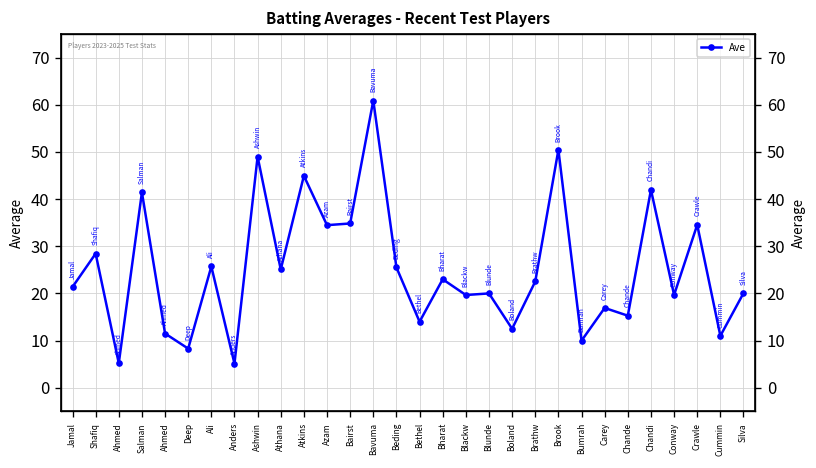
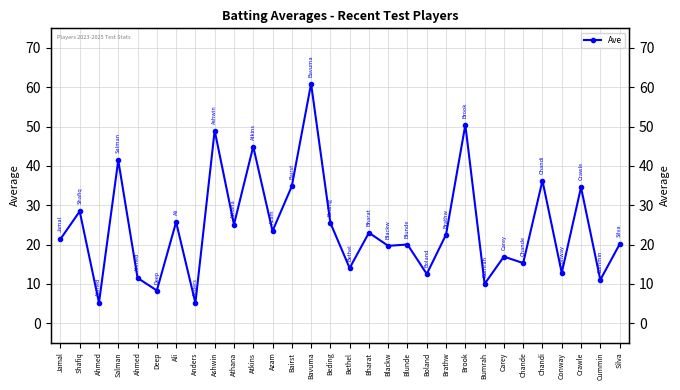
Azam: 34 -> 23
Chandi: 42 -> 36
Conway: 20 -> 13
